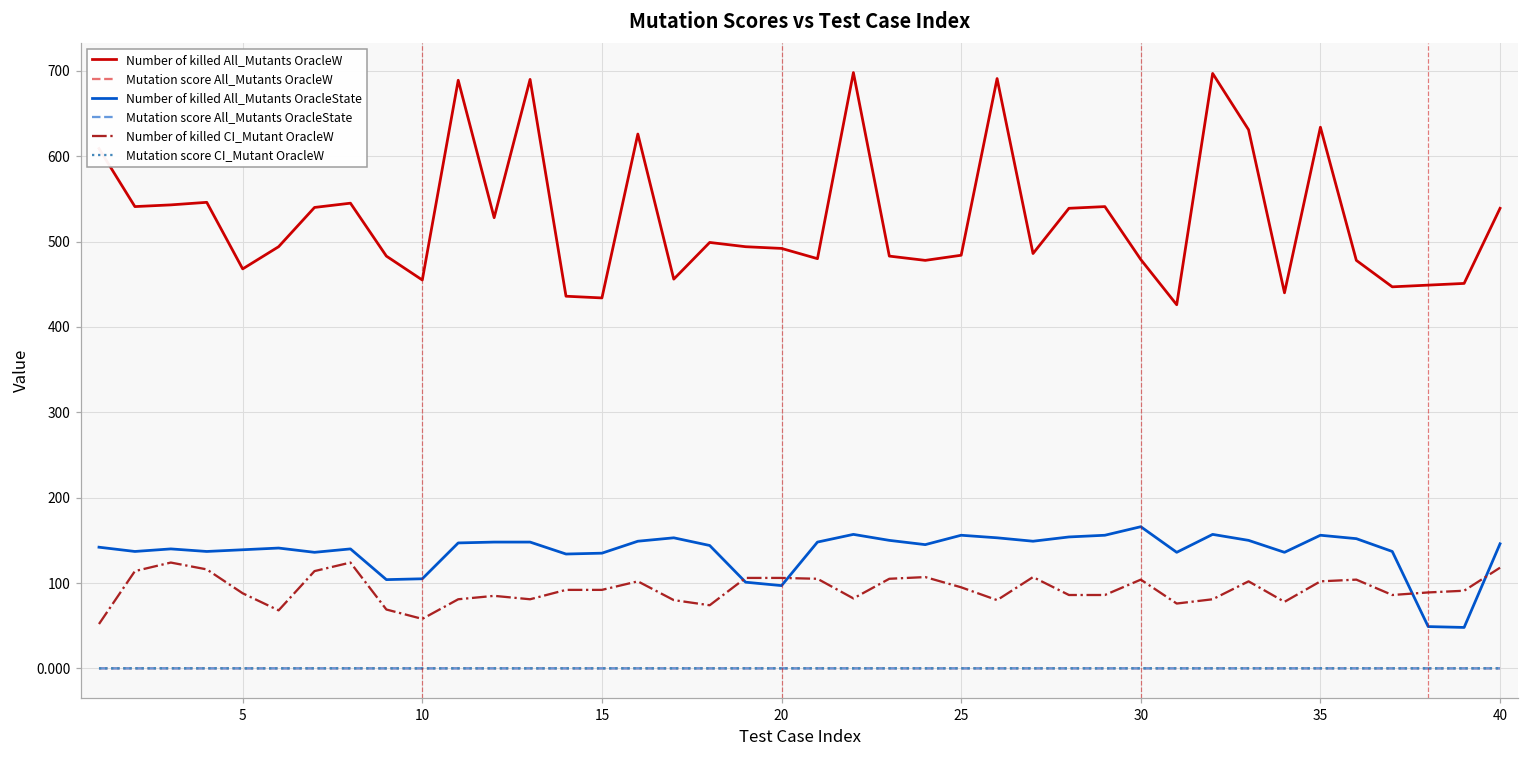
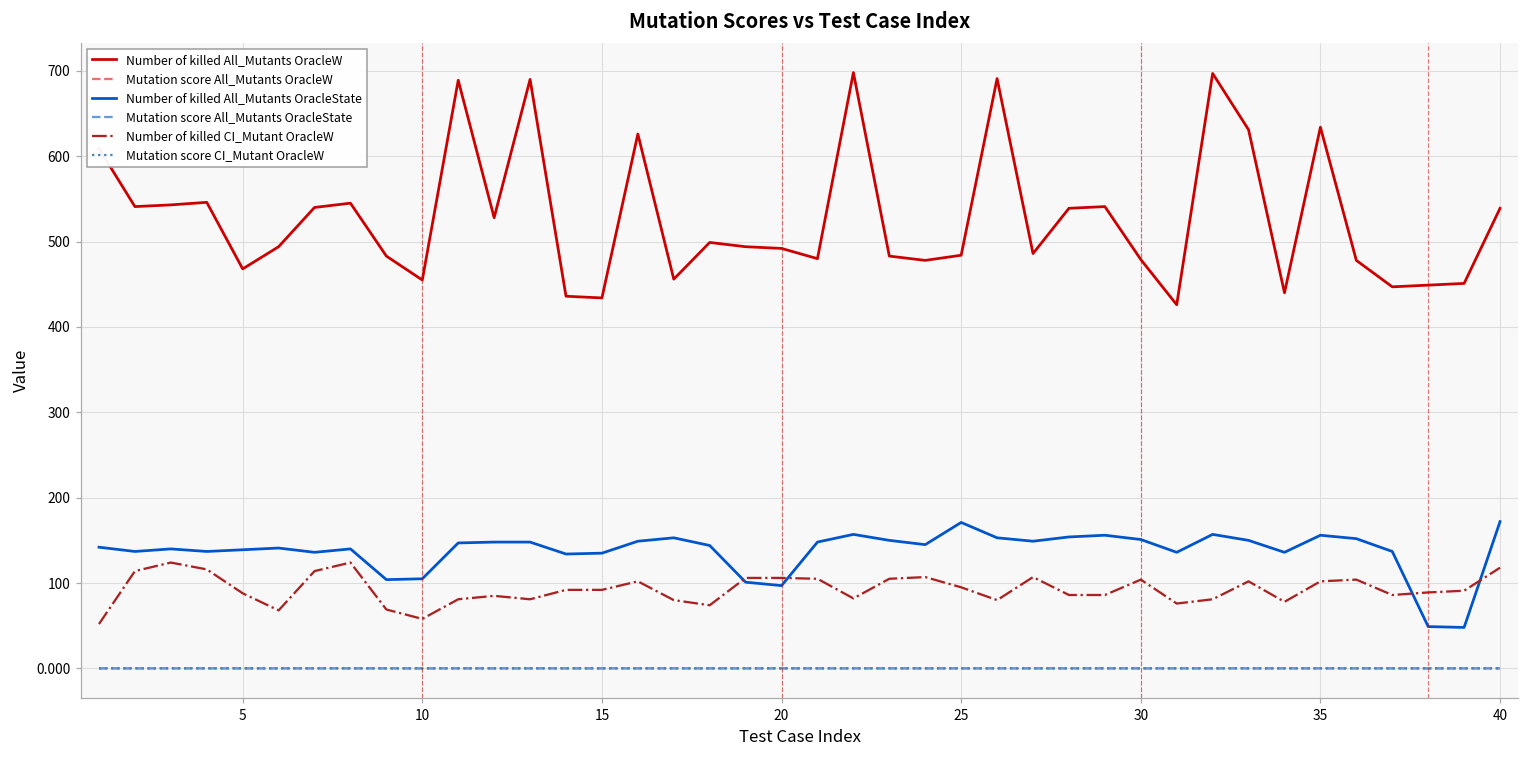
Number of killed All_Mutants OracleState, 25: 160 -> 170
Number of killed All_Mutants OracleState, 30: 170 -> 150
Number of killed All_Mutants OracleState, 40: 150 -> 170
